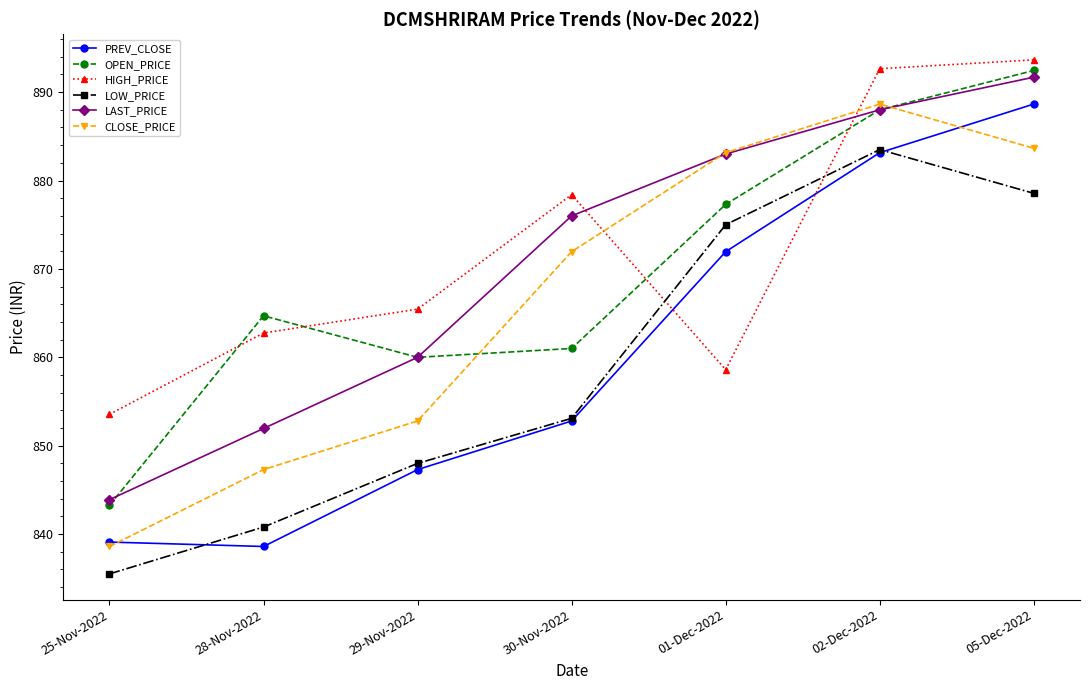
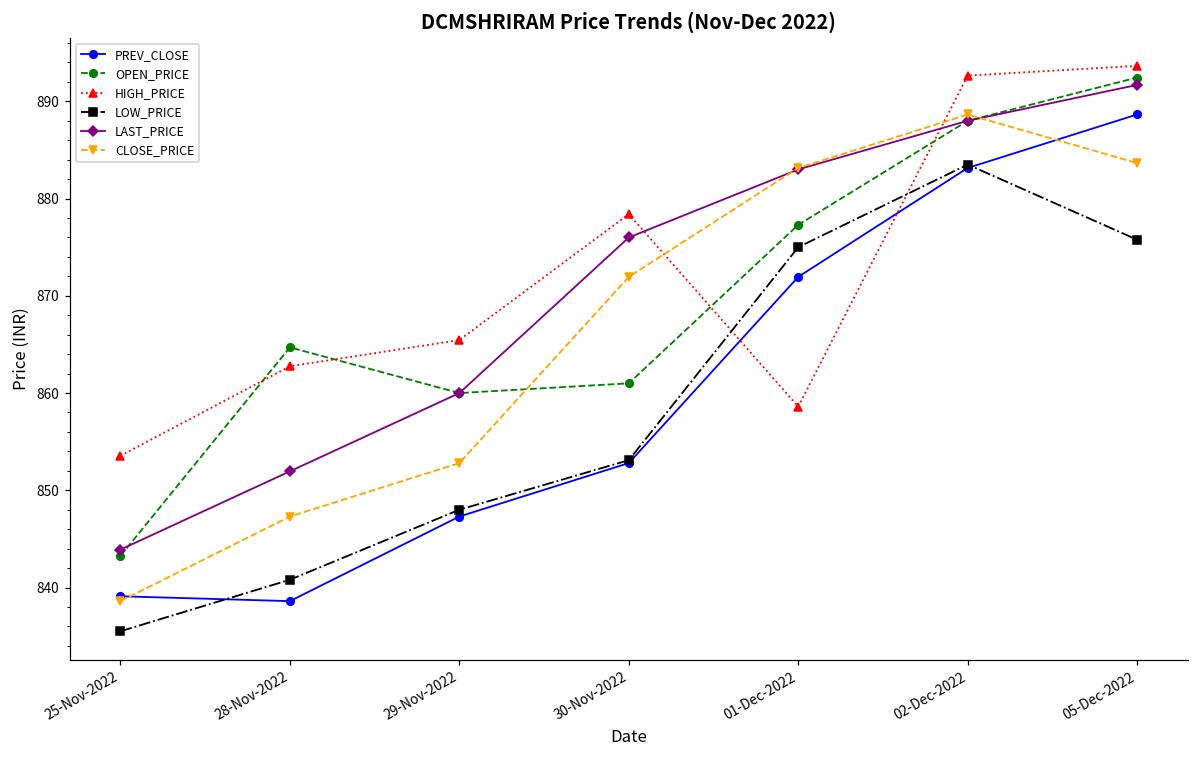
LOW_PRICE, 05-Dec-2022: 879 -> 876
